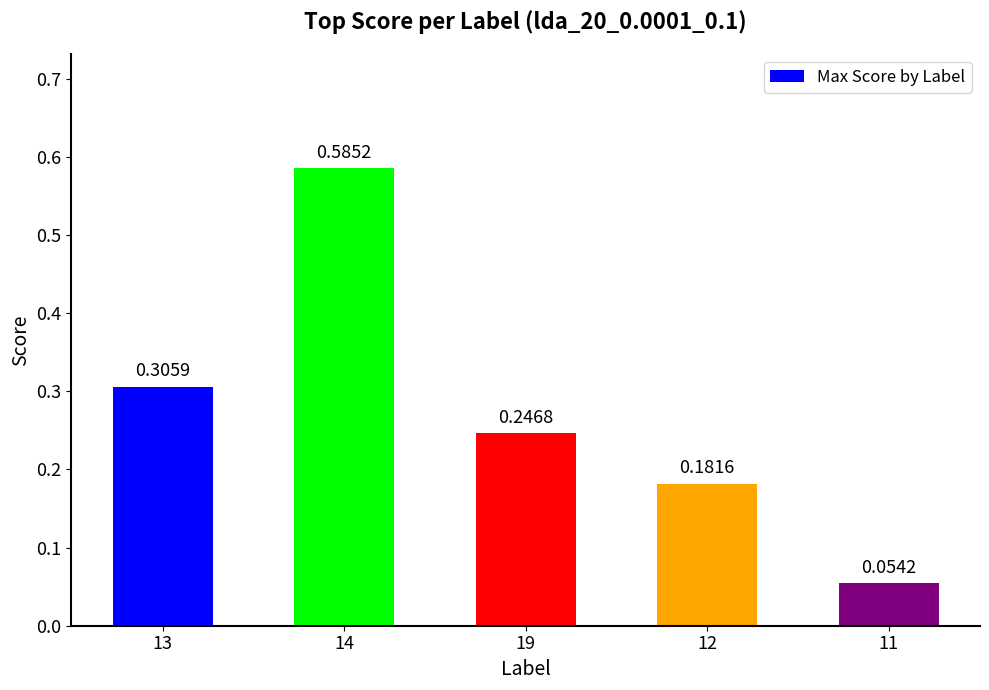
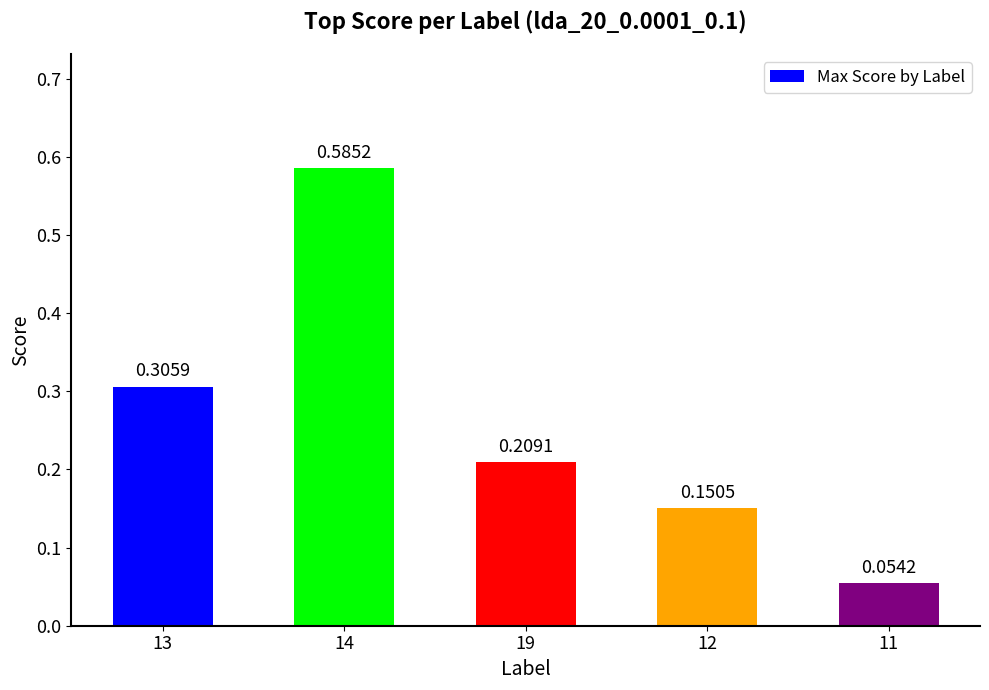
19: 0.2468 -> 0.2091
12: 0.1816 -> 0.1505
